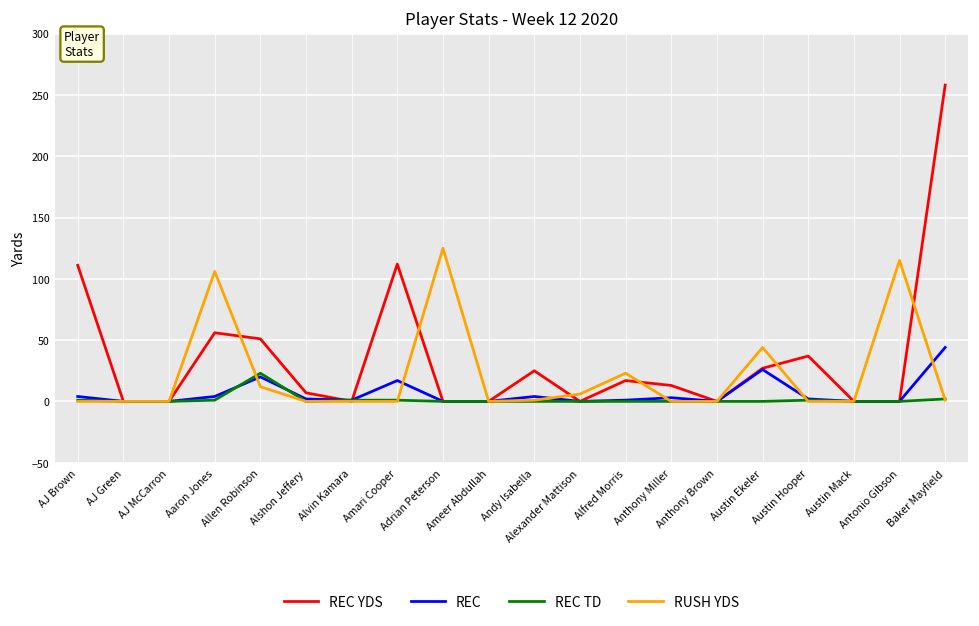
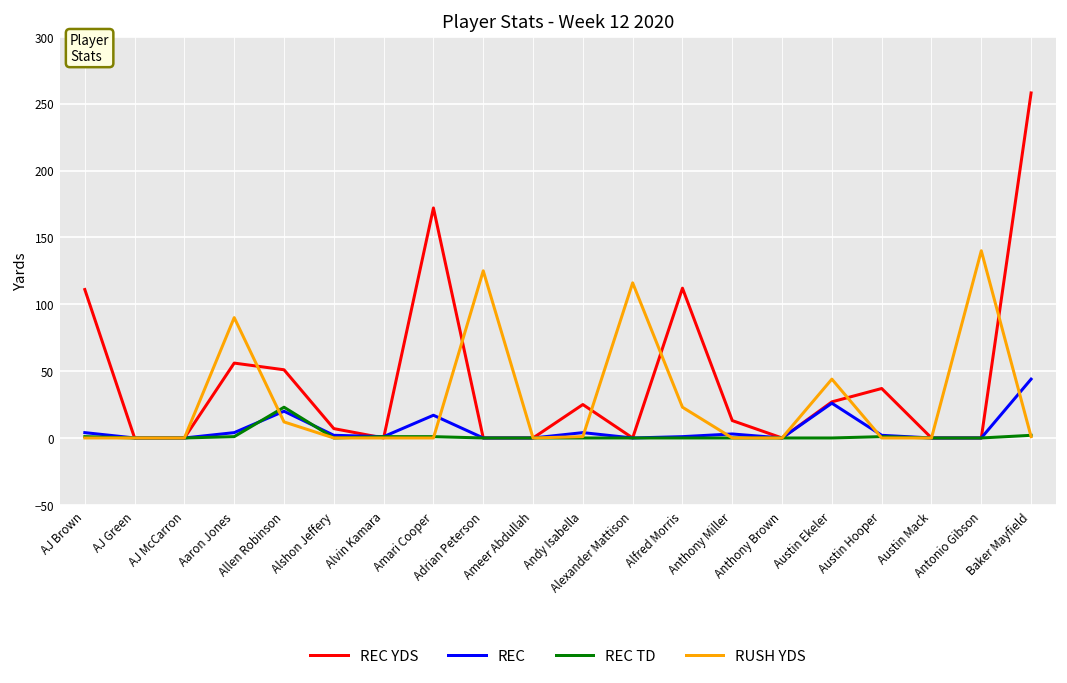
RUSH YDS, Aaron Jones: 106 -> 90
REC YDS, Amari Cooper: 112 -> 172
RUSH YDS, Alexander Mattison: 6 -> 116
REC YDS, Alfred Morris: 17 -> 112
RUSH YDS, Antonio Gibson: 115 -> 140
